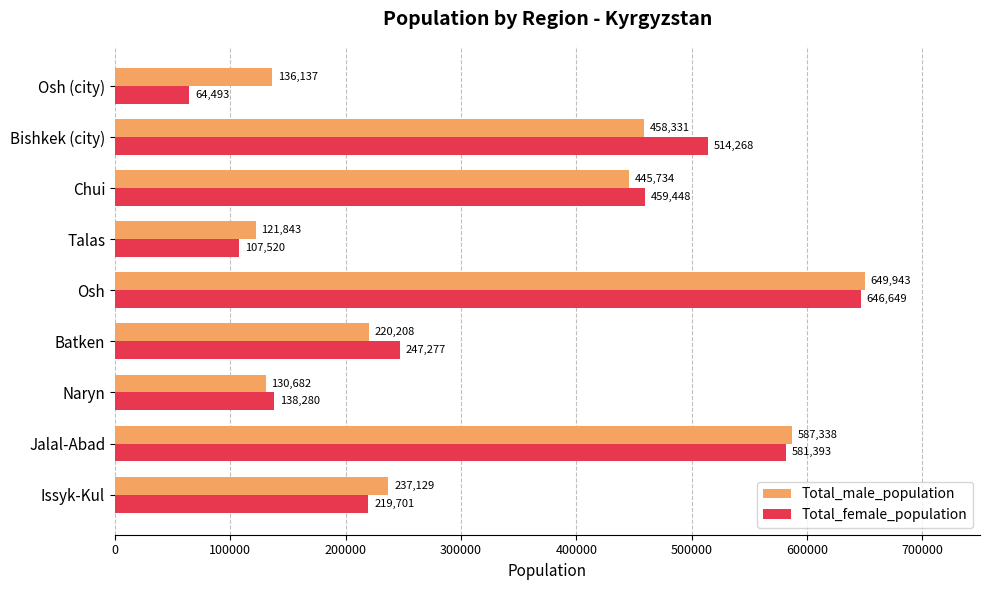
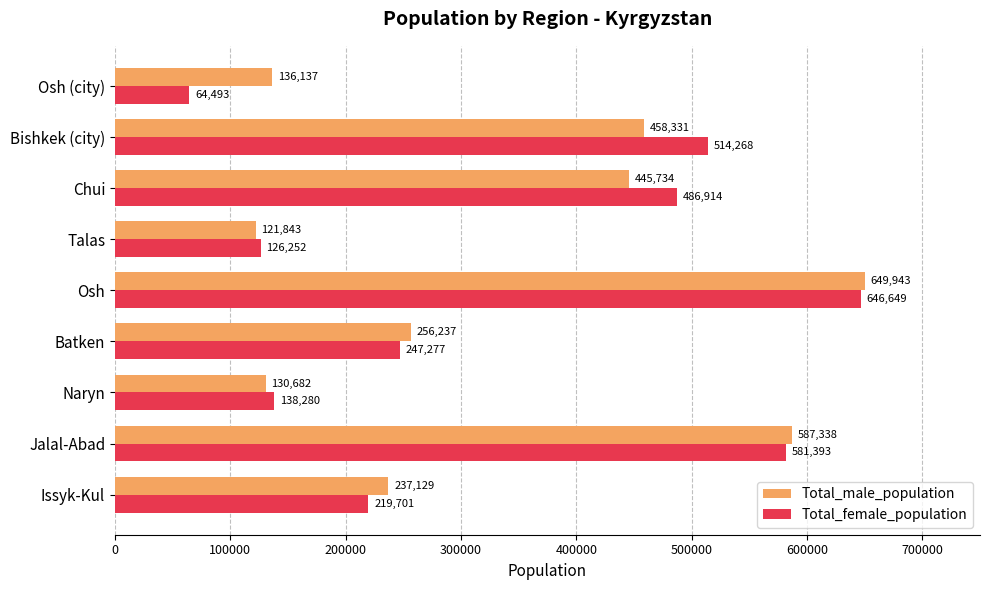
Total_female_population, Chui: 459,448 -> 486,914
Total_female_population, Talas: 107,520 -> 126,252
Total_male_population, Batken: 220,208 -> 256,237
